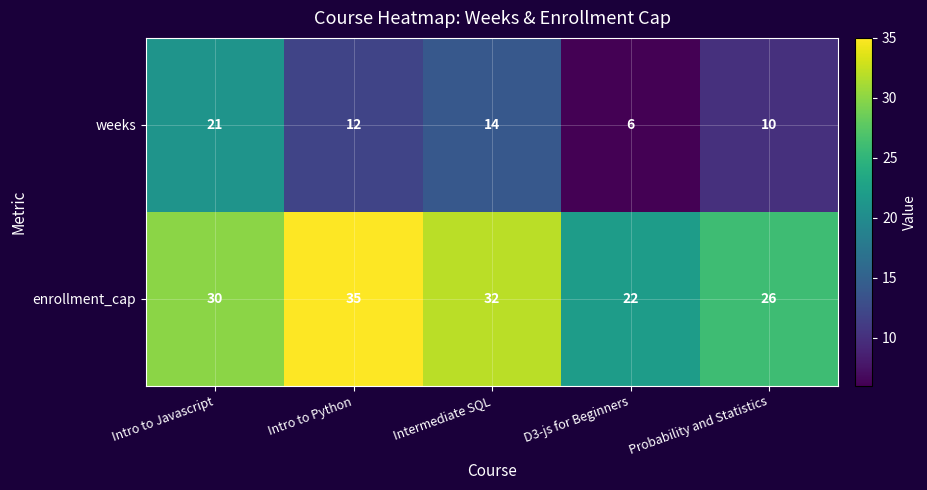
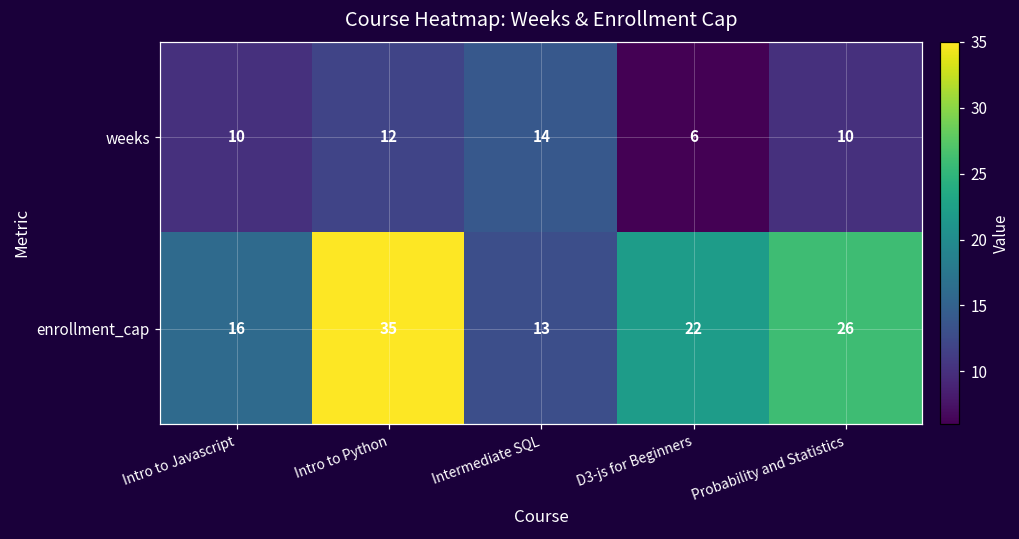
weeks, Intro to Javascript: 21 -> 10
enrollment_cap, Intro to Javascript: 30 -> 16
enrollment_cap, Intermediate SQL: 32 -> 13
